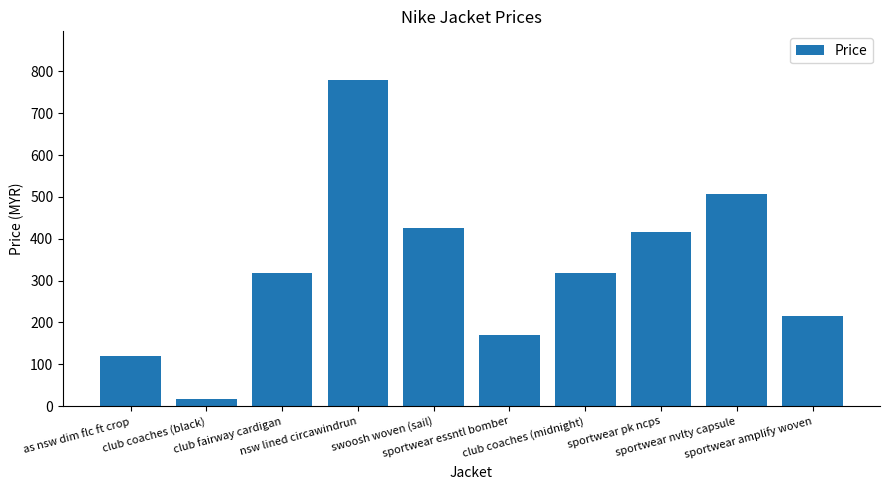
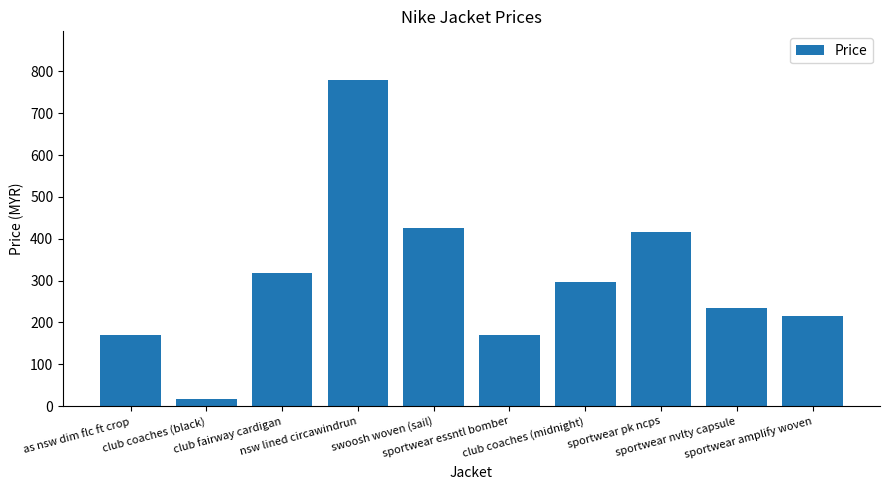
as nsw dim flc ft crop: 120 -> 170
club coaches (midnight): 320 -> 300
sportwear nvlty capsule: 510 -> 240
